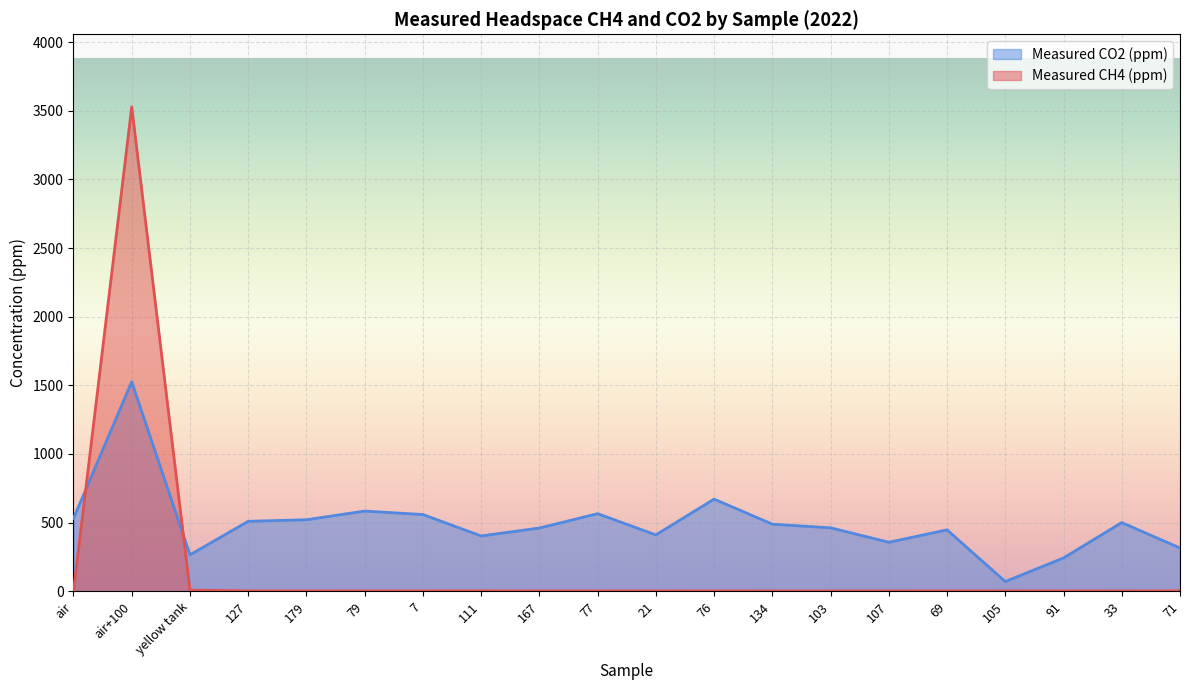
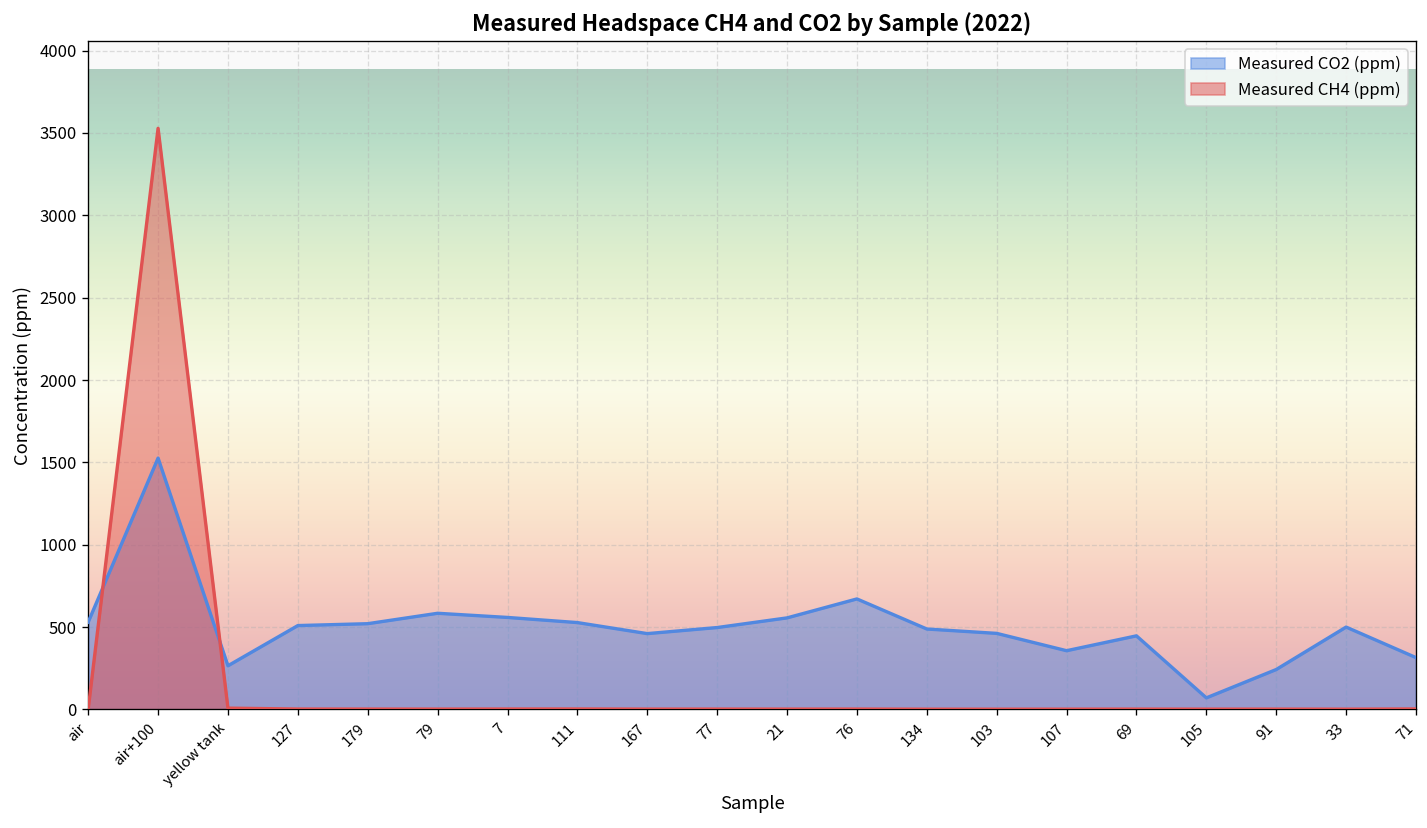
Measured CO2 (ppm), 111: 400 -> 530
Measured CO2 (ppm), 77: 570 -> 500
Measured CO2 (ppm), 21: 410 -> 560
